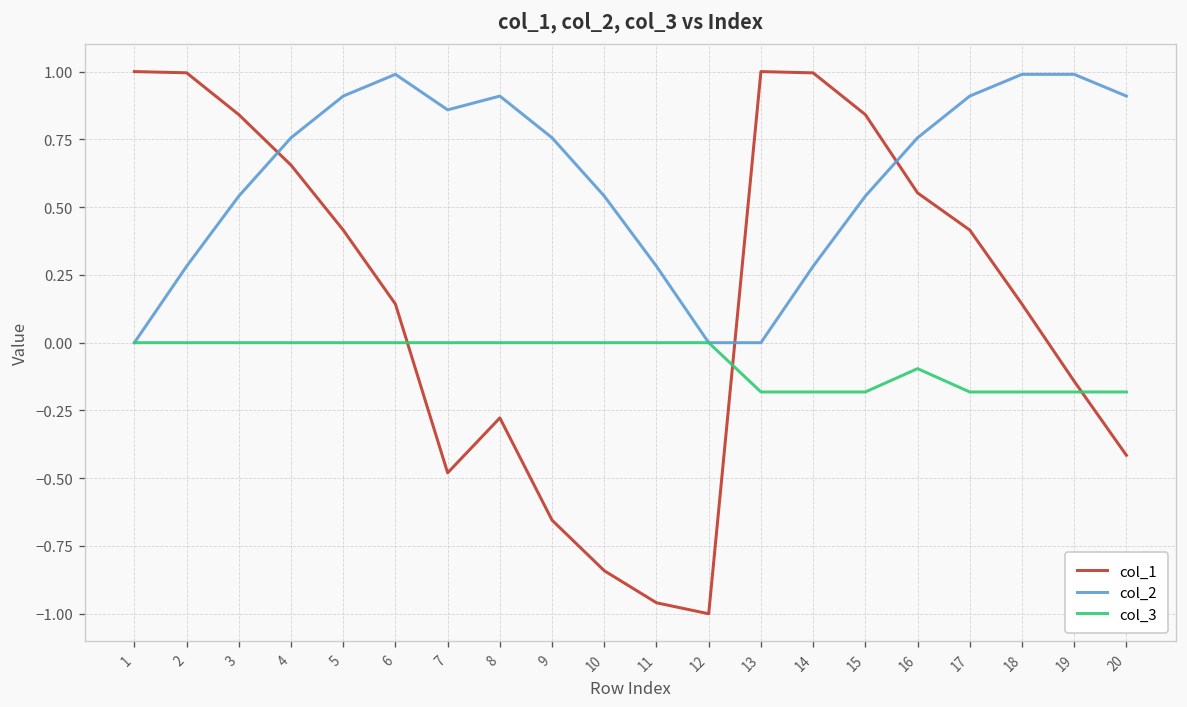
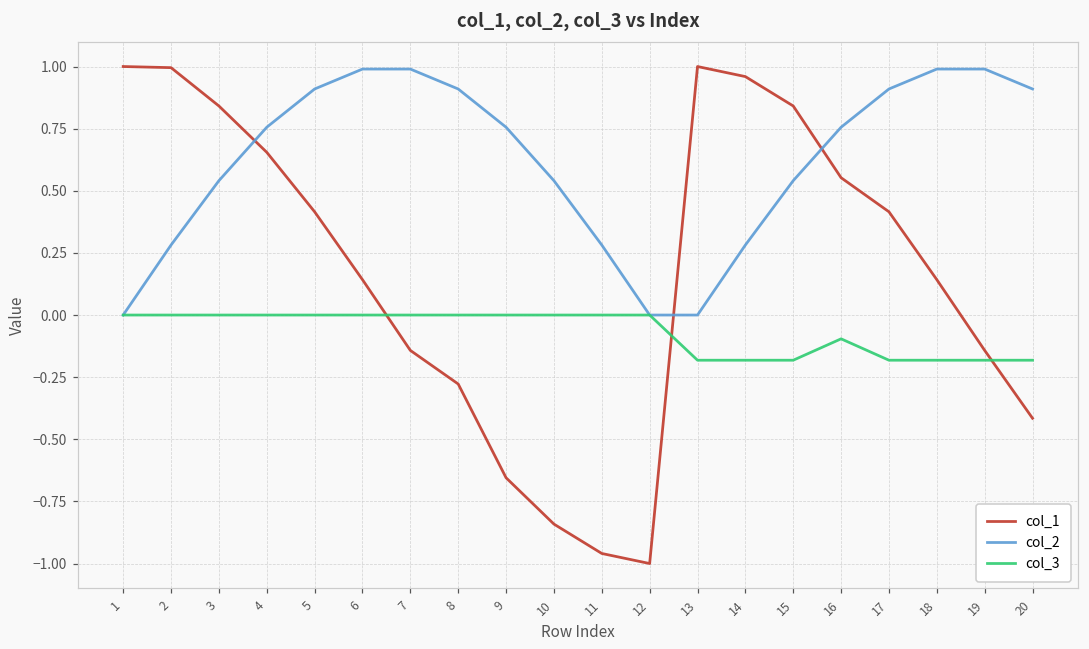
col_1, 7: -0.48 -> -0.14
col_2, 7: 0.86 -> 0.99
col_1, 14: 1.00 -> 0.96
